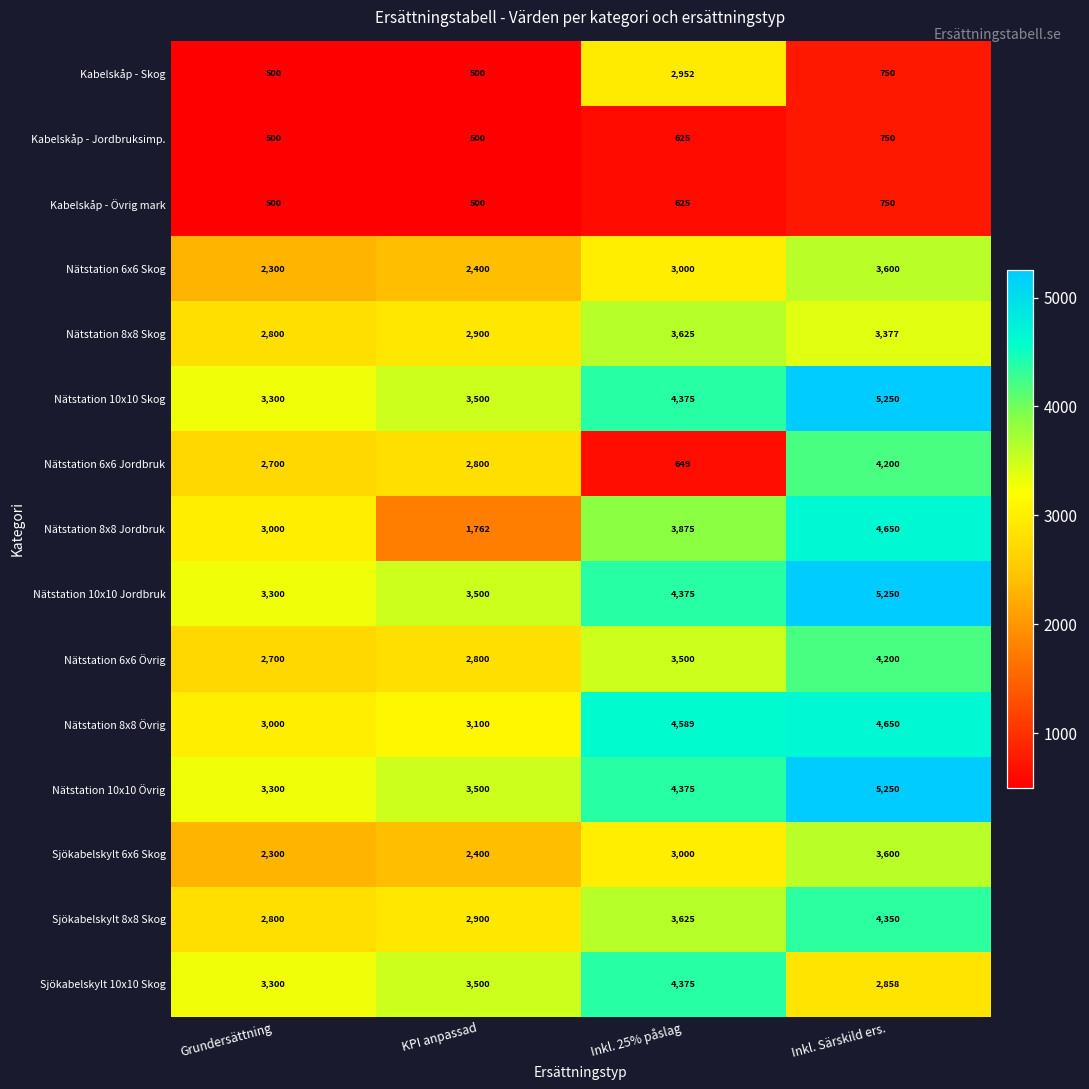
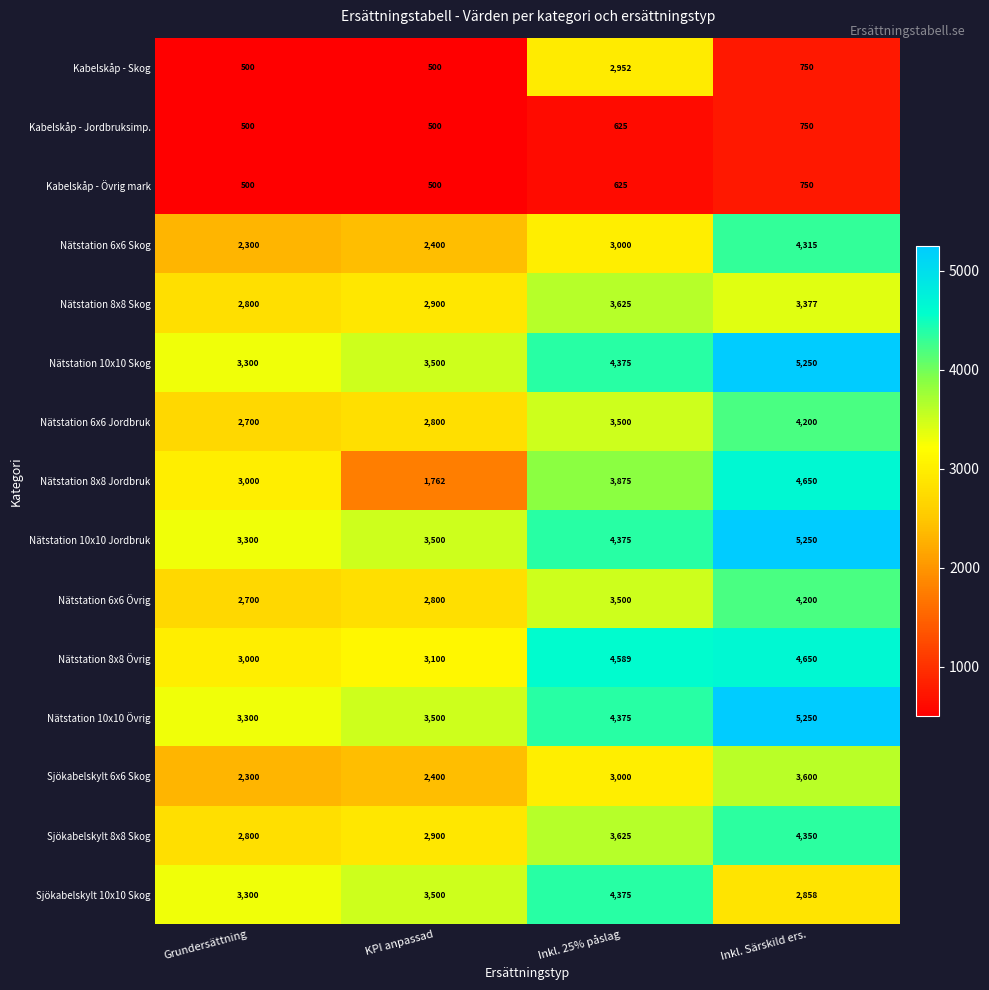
Nätstation 6x6 Skog, Inkl. Särskild ers.: 3,600 -> 4,315
Nätstation 6x6 Jordbruk, Inkl. 25% påslag: 649 -> 3,500
